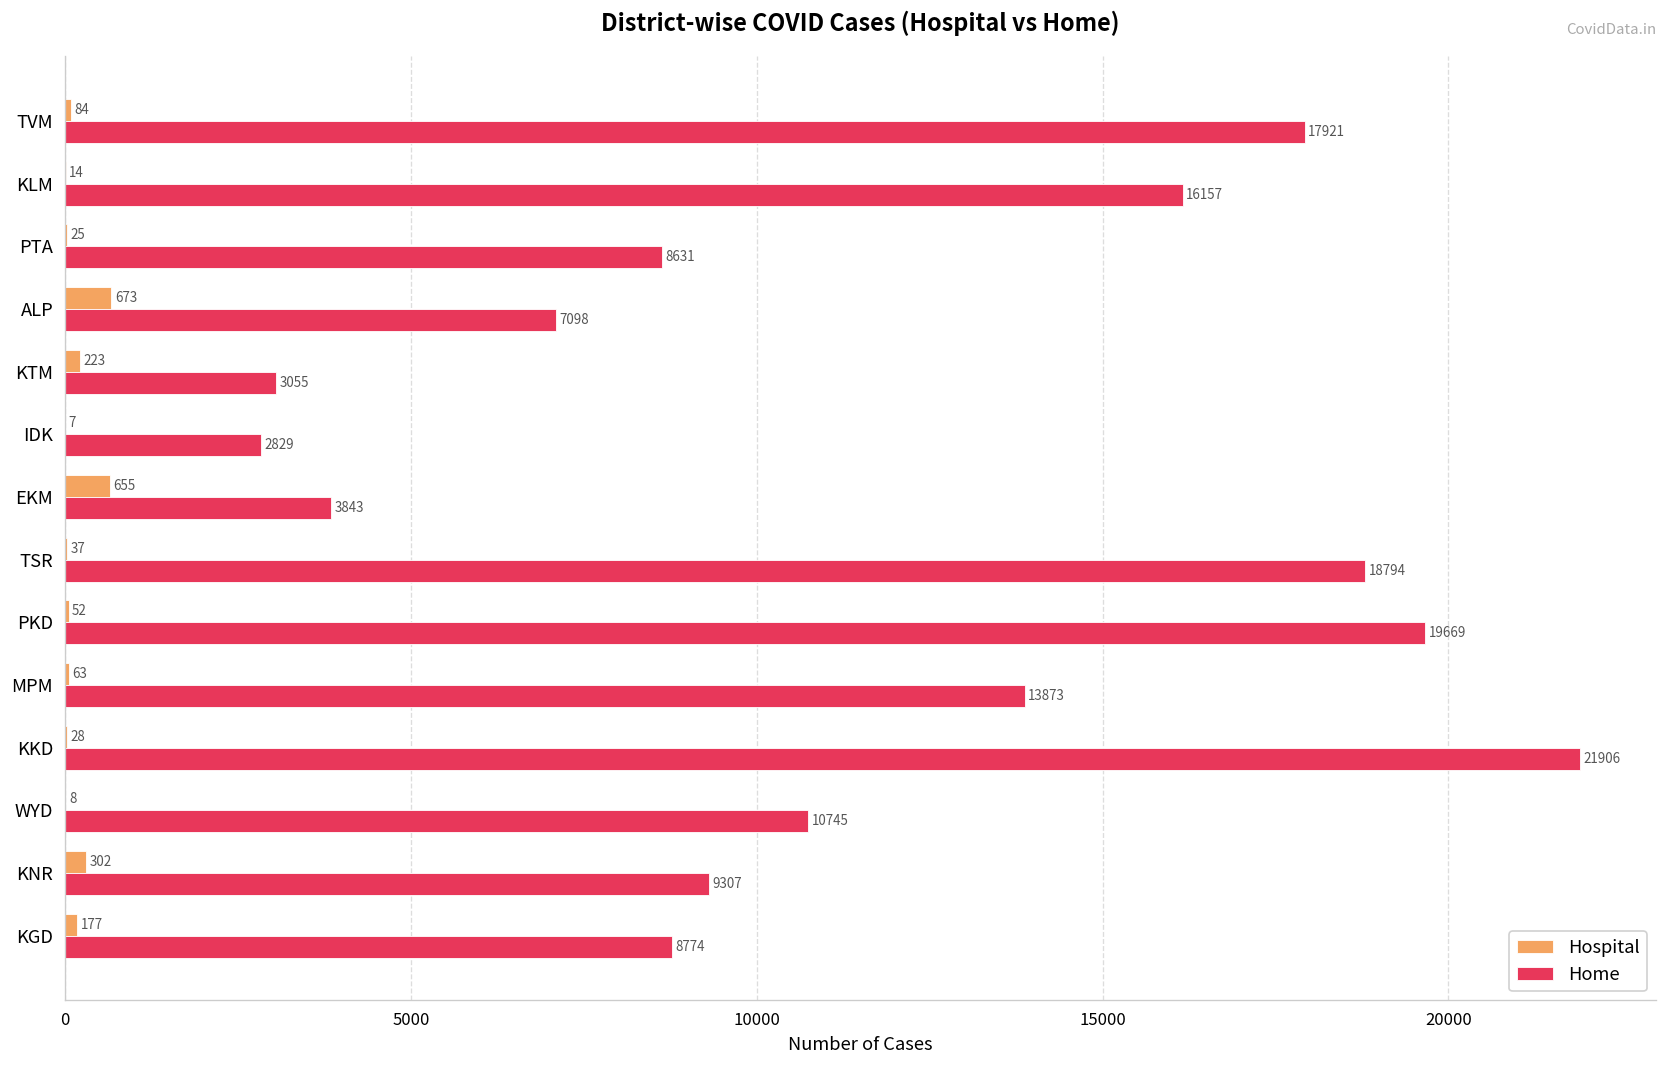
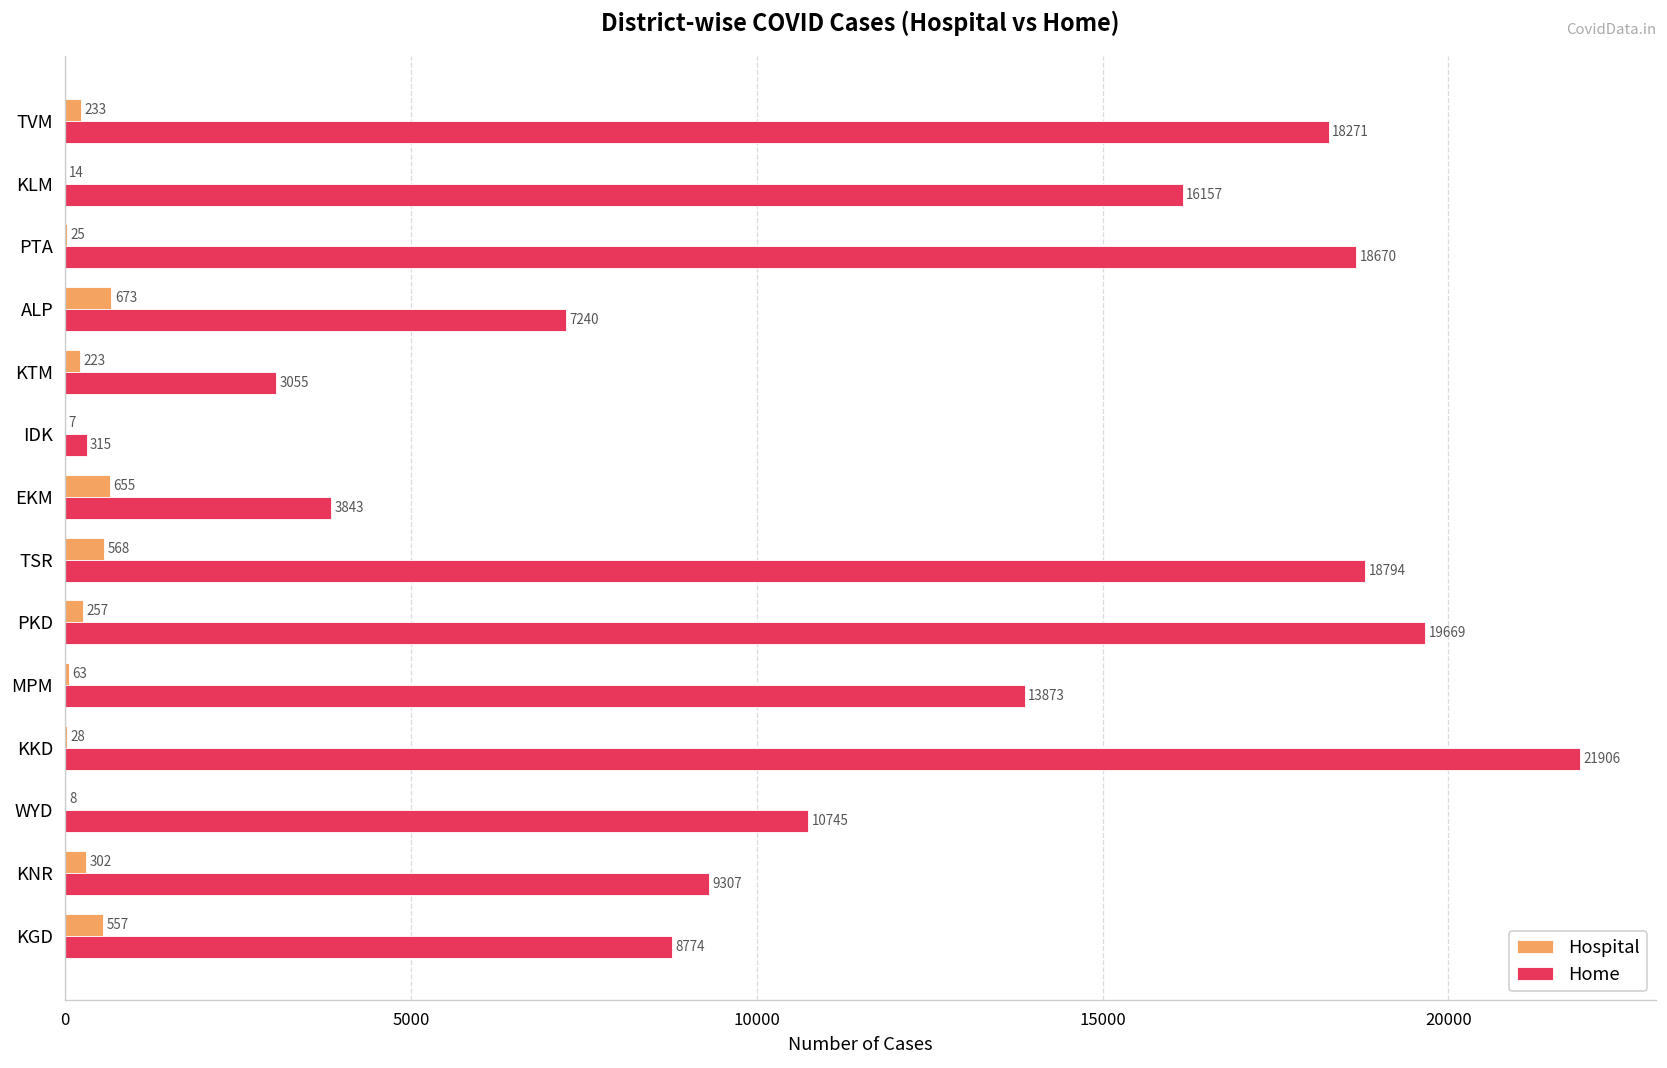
Hospital, TVM: 84 -> 233
Home, TVM: 17921 -> 18271
Home, PTA: 8631 -> 18670
Home, ALP: 7098 -> 7240
Home, IDK: 2829 -> 315
Hospital, TSR: 37 -> 568
Hospital, PKD: 52 -> 257
Hospital, KGD: 177 -> 557
